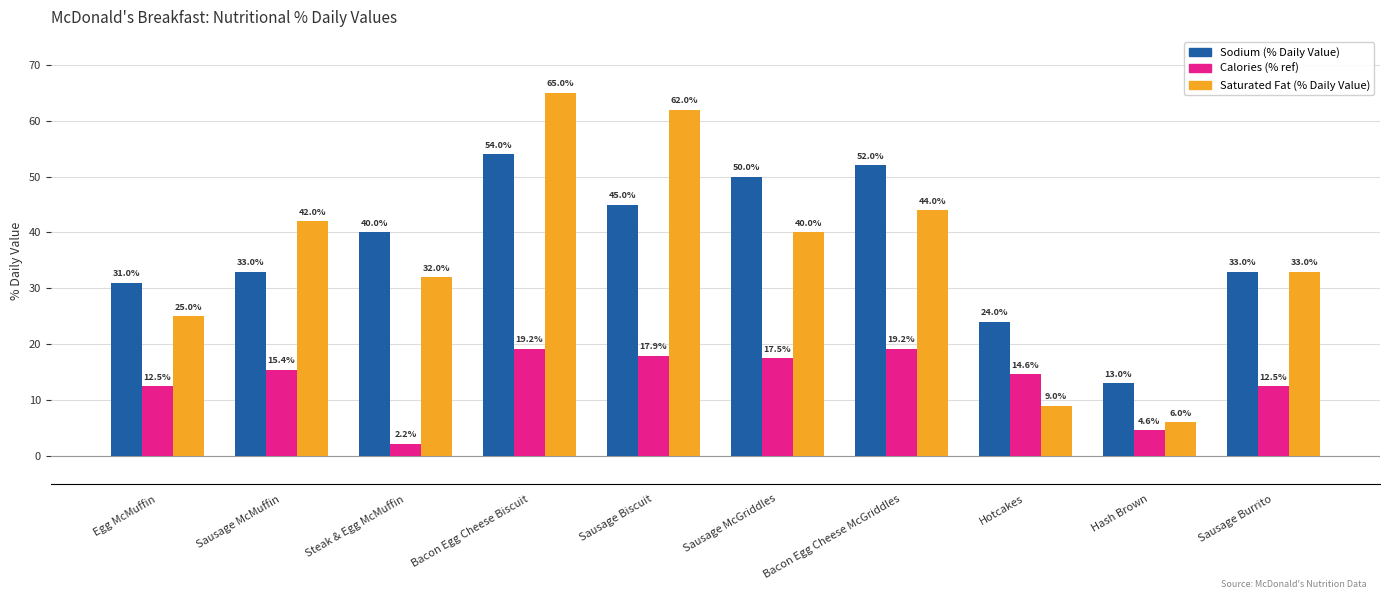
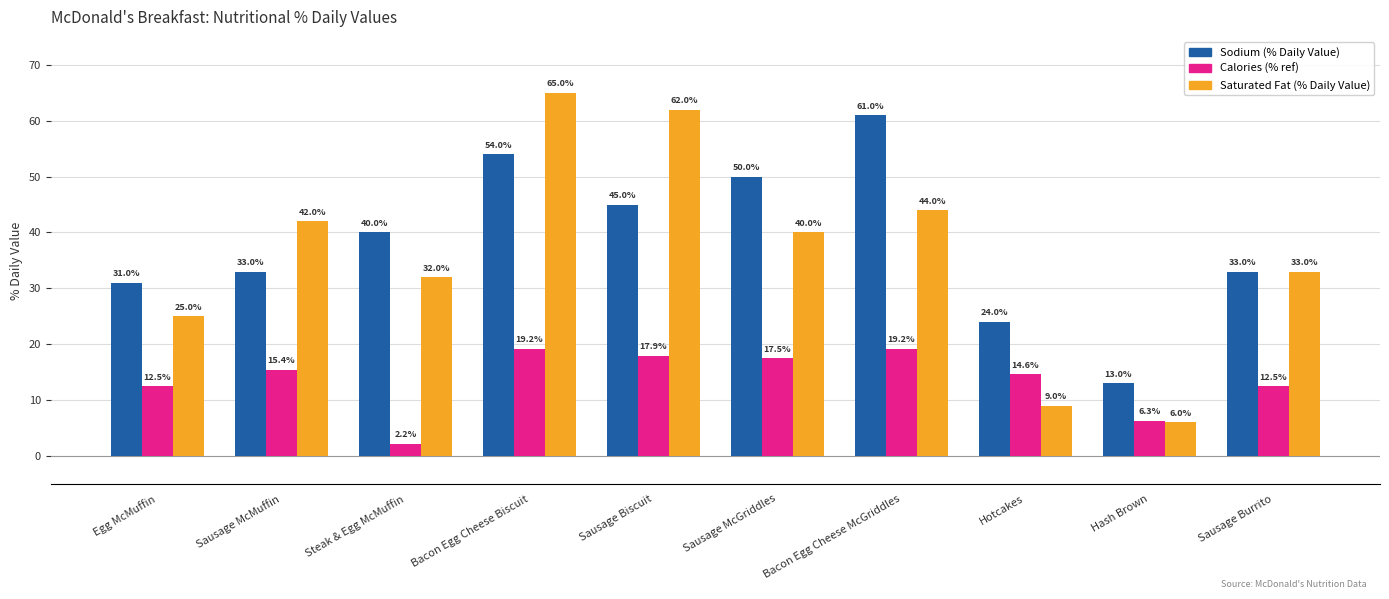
Sodium (% Daily Value), Bacon Egg Cheese McGriddles: 52.0% -> 61.0%
Calories (% ref), Hash Brown: 4.6% -> 6.3%
